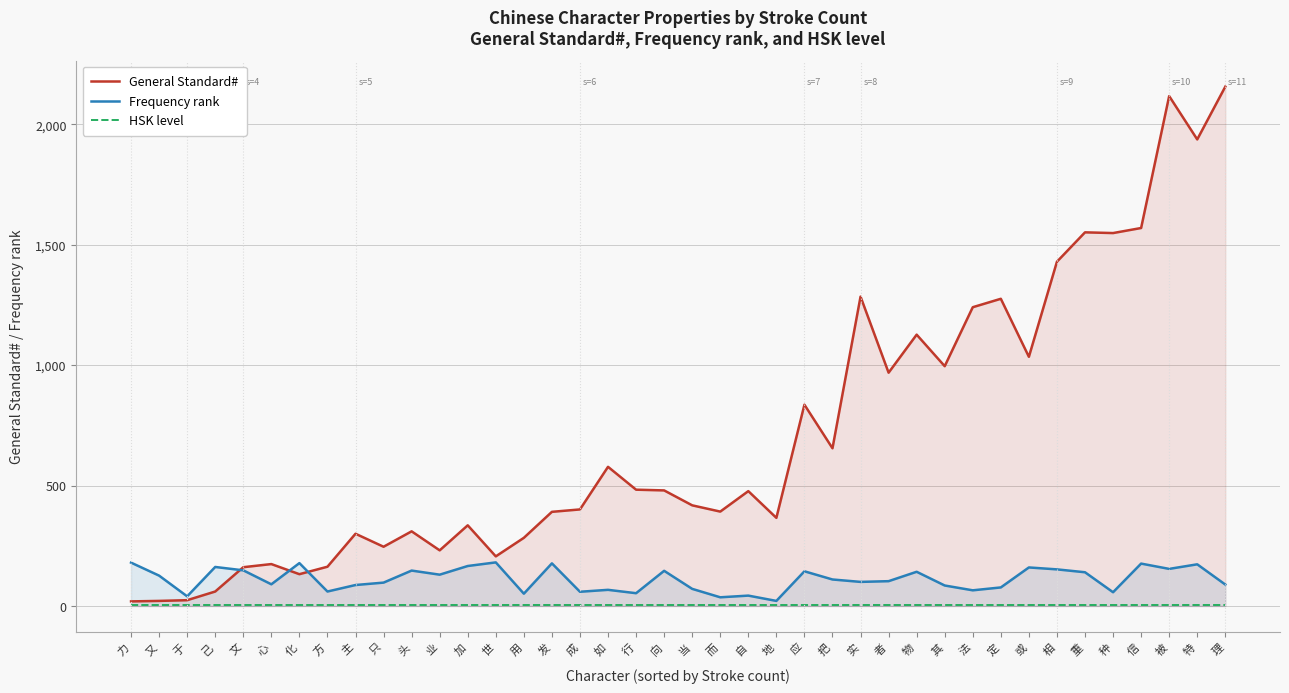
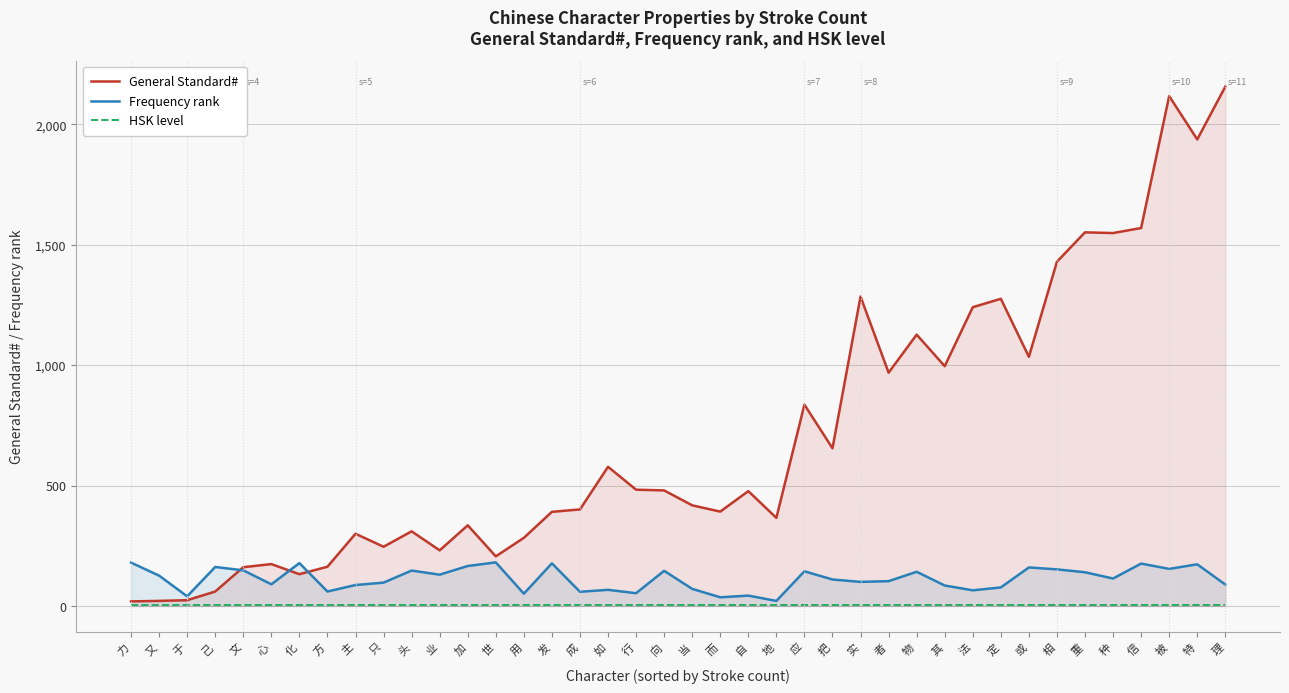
Frequency rank, 种: 60 -> 110
